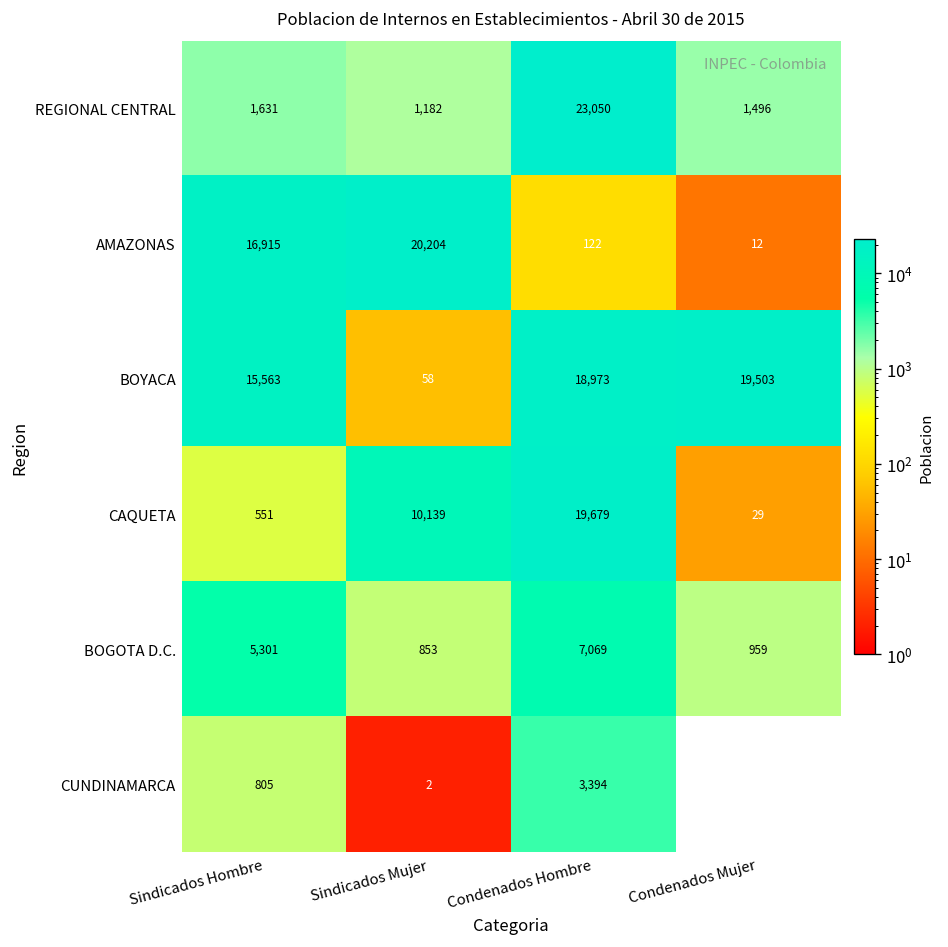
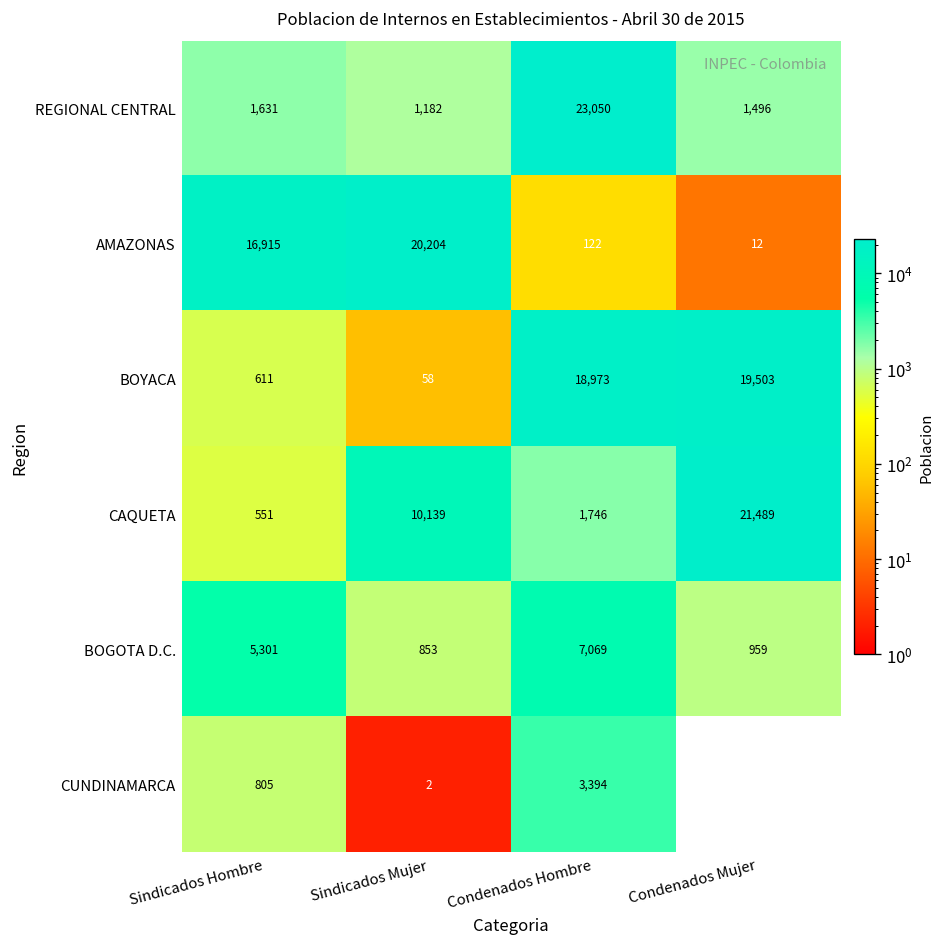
BOYACA, Sindicados Hombre: 15,563 -> 611
CAQUETA, Condenados Hombre: 19,679 -> 1,746
CAQUETA, Condenados Mujer: 29 -> 21,489
